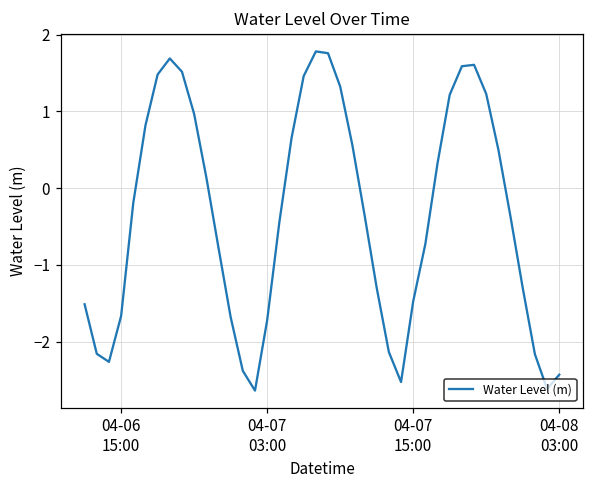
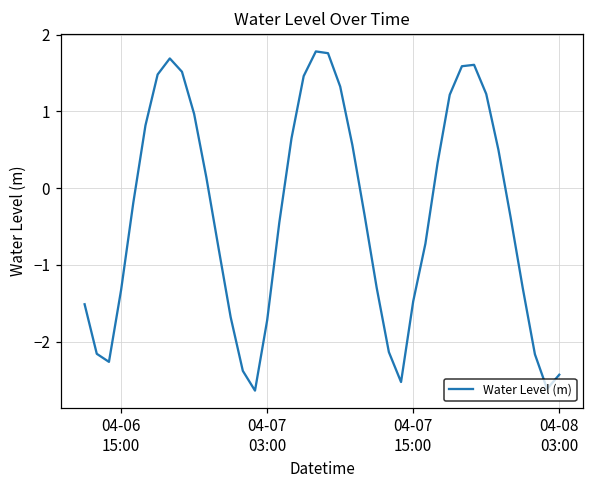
04-06 15:00: -1.7 -> -1.3
